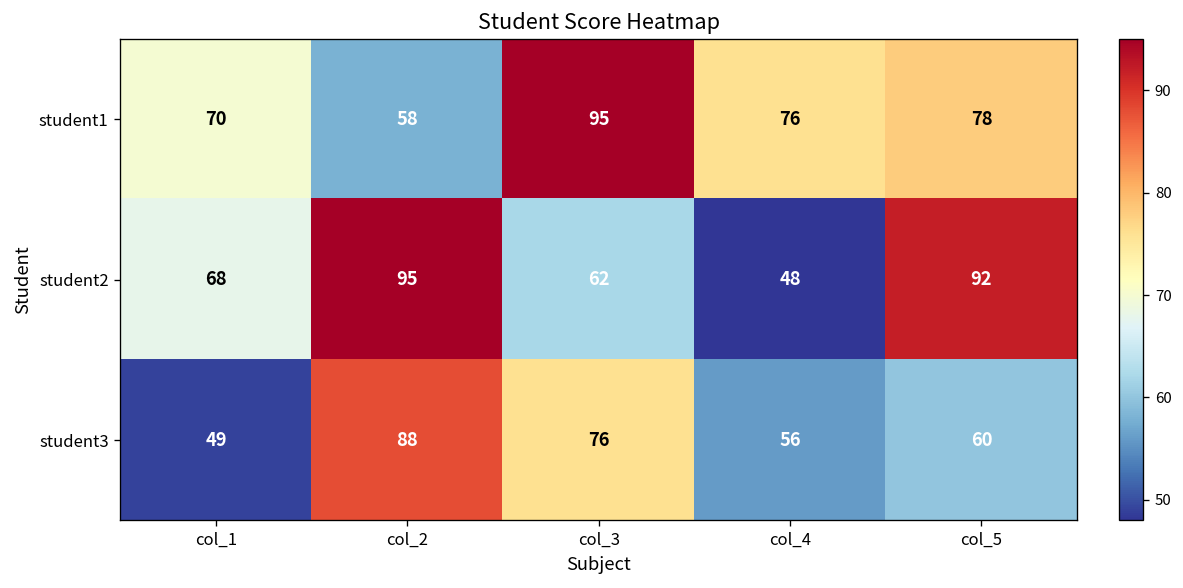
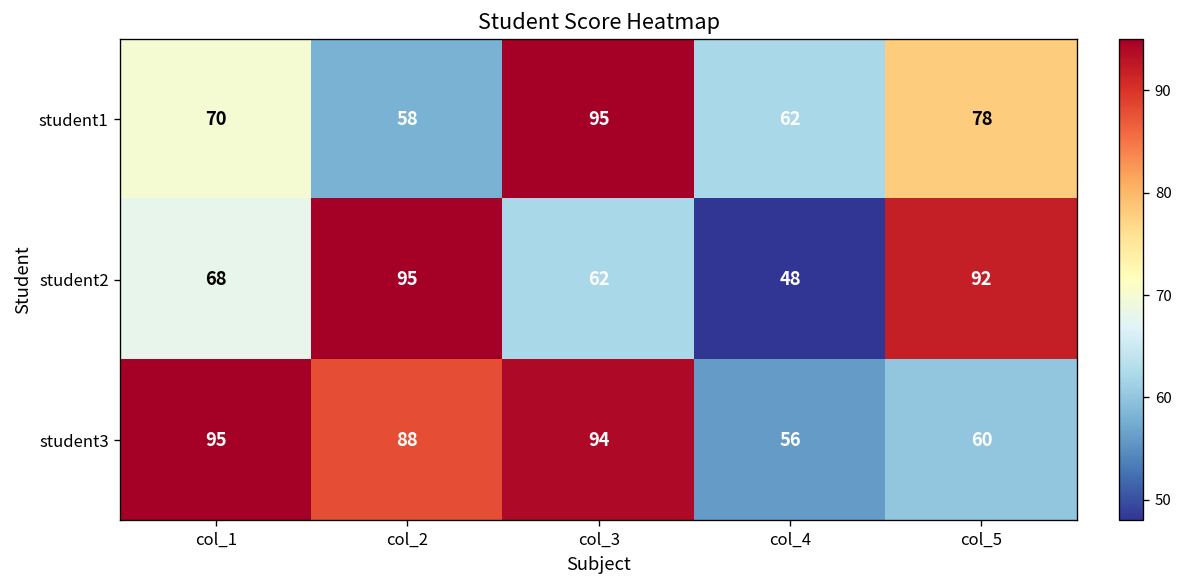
student1, col_4: 76 -> 62
student3, col_1: 49 -> 95
student3, col_3: 76 -> 94
